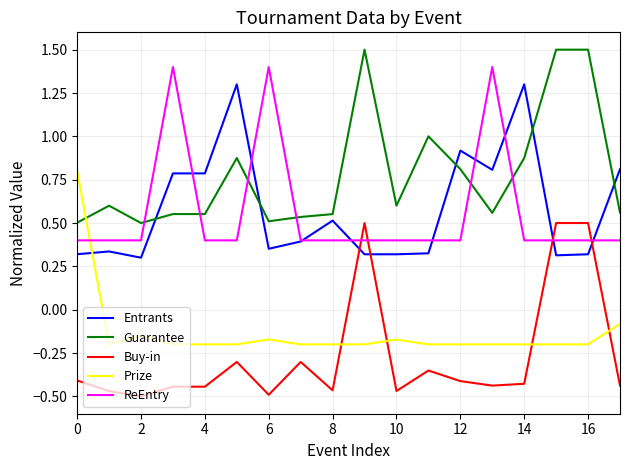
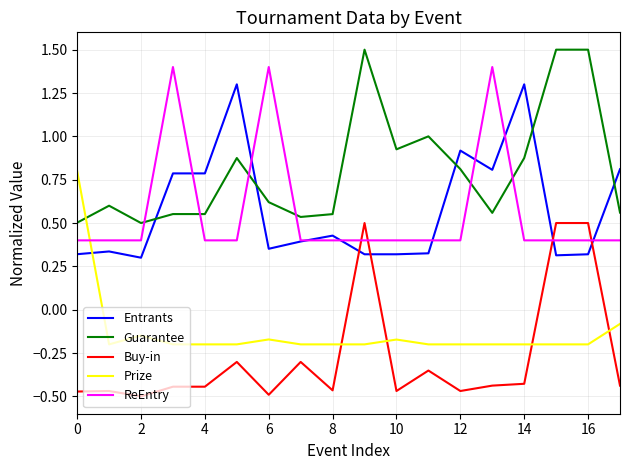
Buy-in, 0: -0.41 -> -0.47
Guarantee, 6: 0.51 -> 0.62
Entrants, 8: 0.51 -> 0.43
Guarantee, 10: 0.60 -> 0.93
Buy-in, 12: -0.41 -> -0.47
